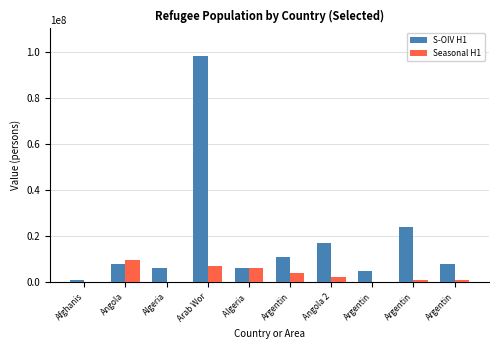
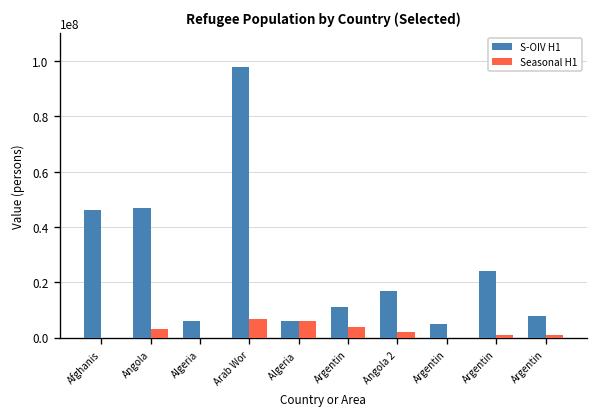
S-OIV H1, Afghanis: 1000000 -> 46000000
S-OIV H1, Angola: 8000000 -> 47000000
Seasonal H1, Angola: 10000000 -> 3000000
